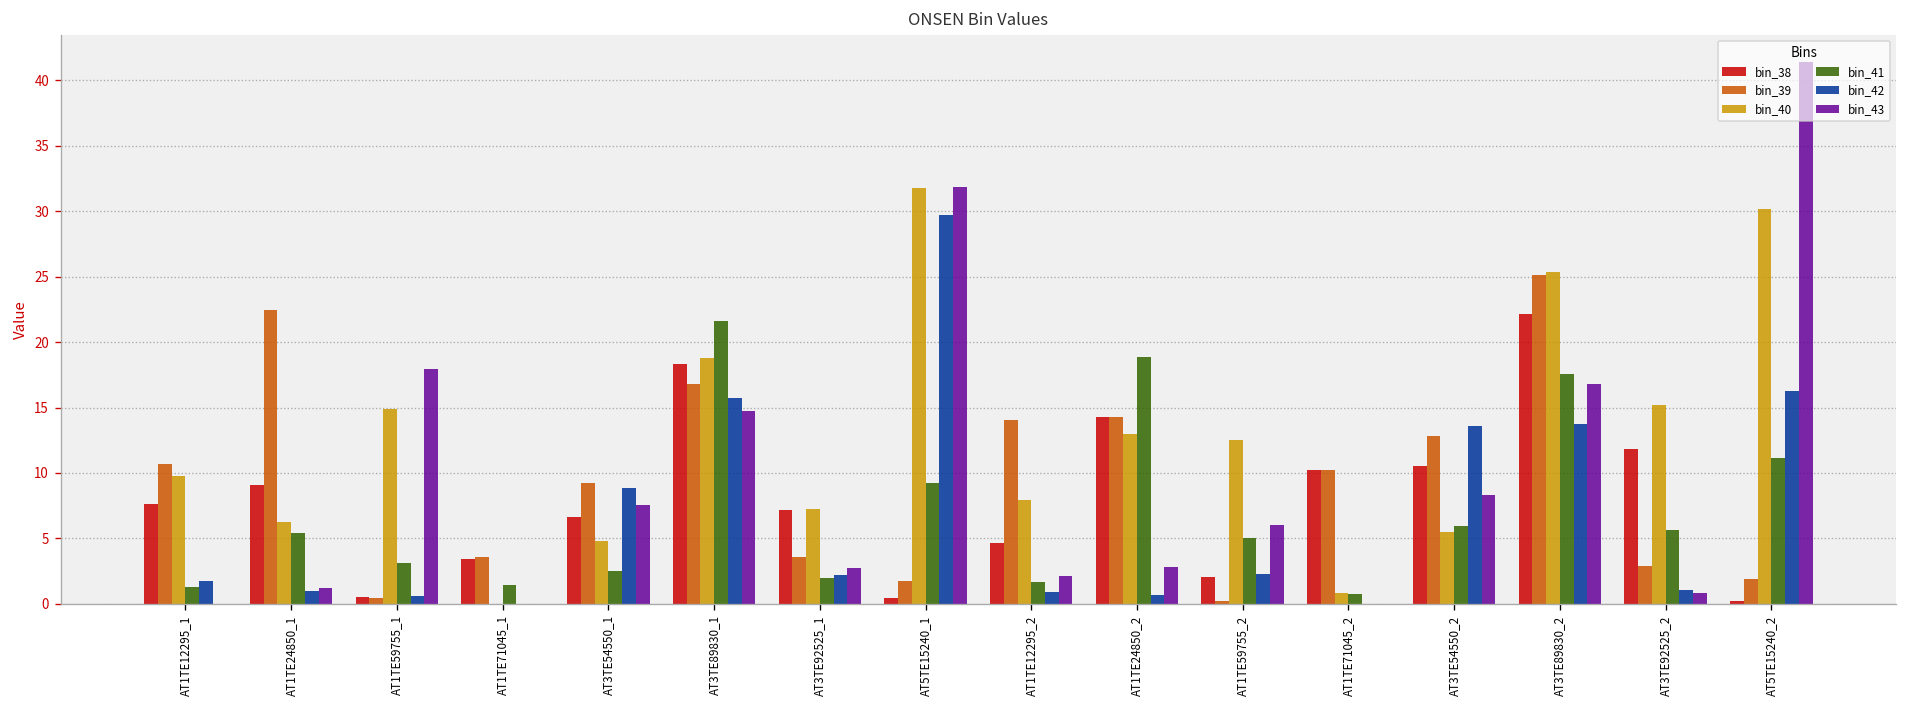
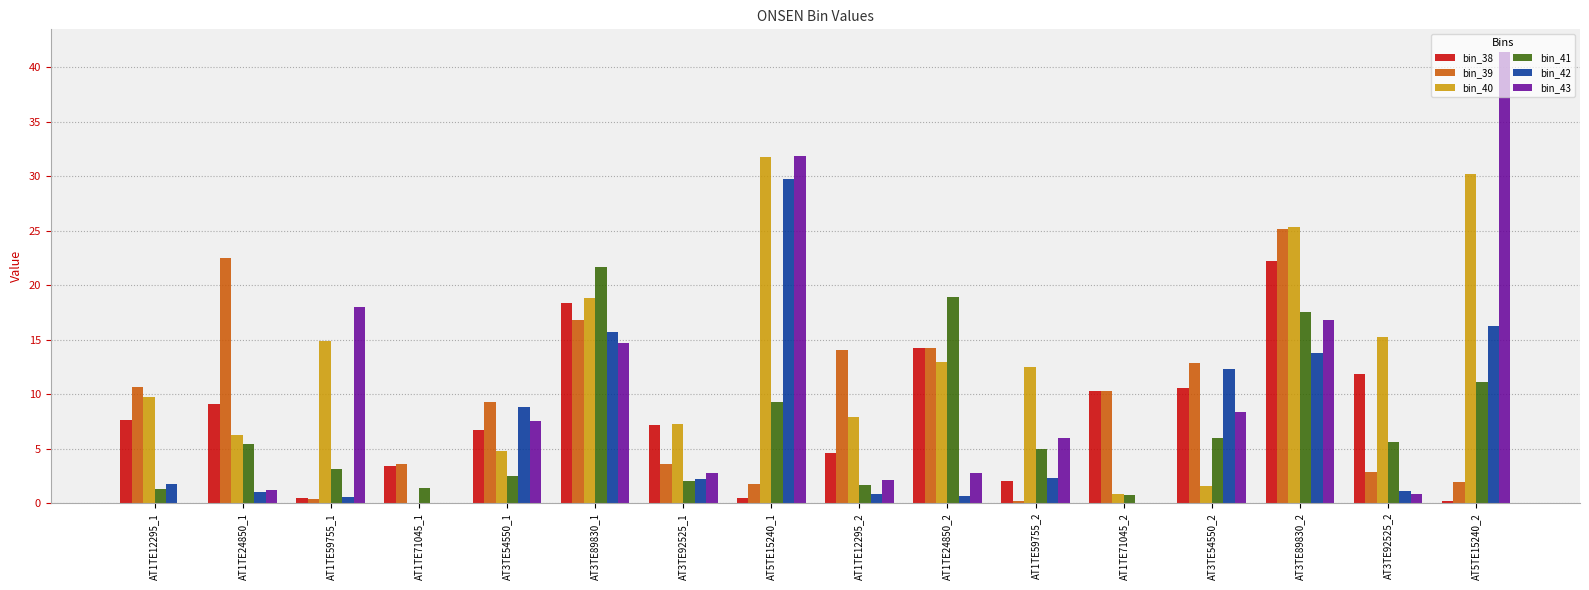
bin_40, AT3TE54550_2: 5.5 -> 1.5
bin_42, AT3TE54550_2: 13.6 -> 12.3
